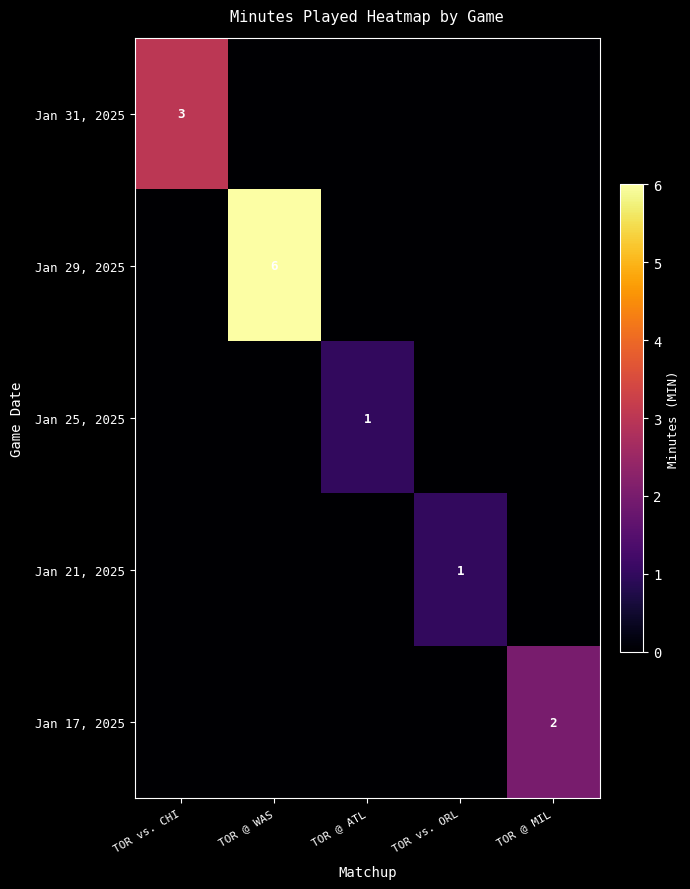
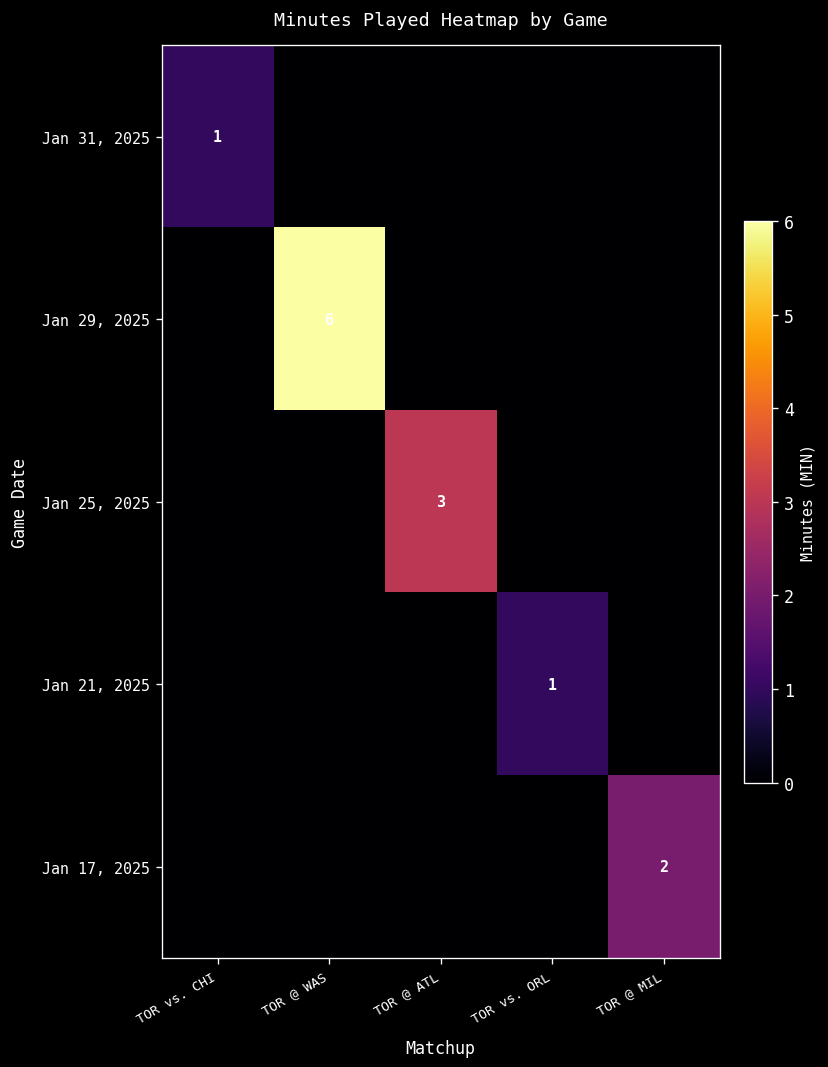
Jan 31, 2025, TOR vs. CHI: 3 -> 1
Jan 25, 2025, TOR @ ATL: 1 -> 3
